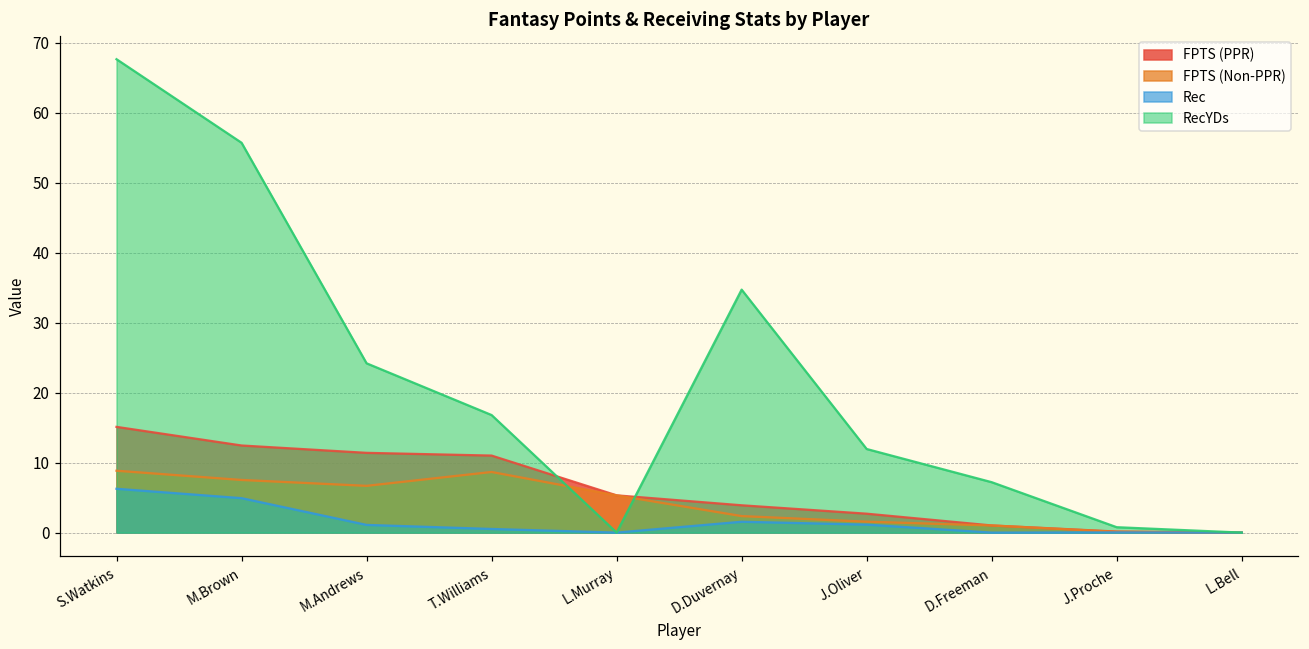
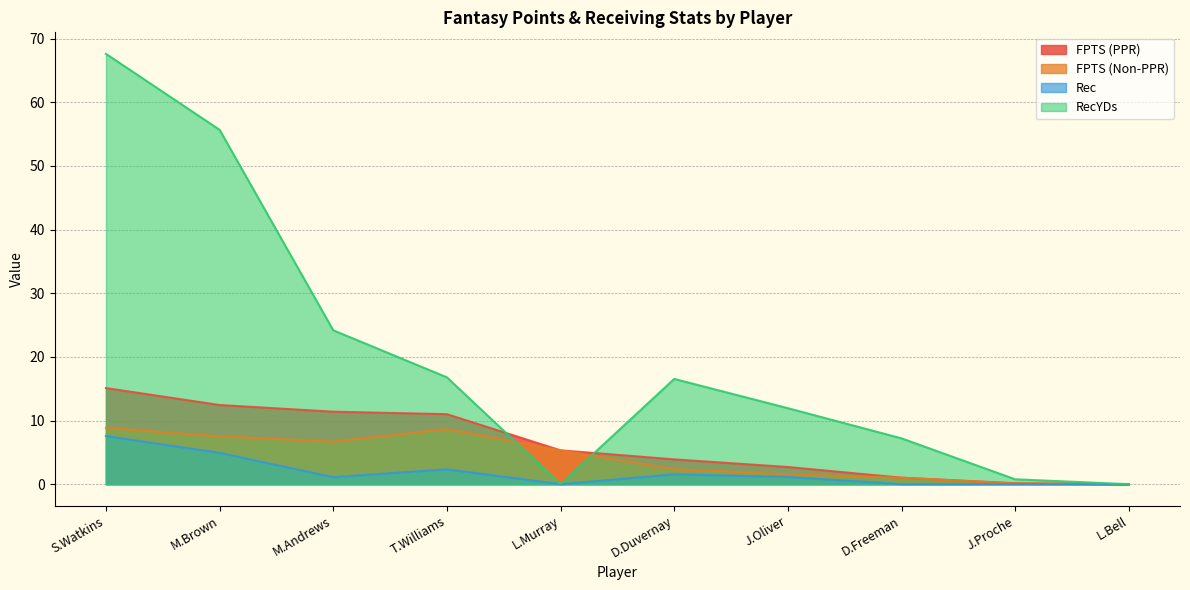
Rec, S.Watkins: 6 -> 8
Rec, T.Williams: 1 -> 2
RecYDs, D.Duvernay: 35 -> 17
